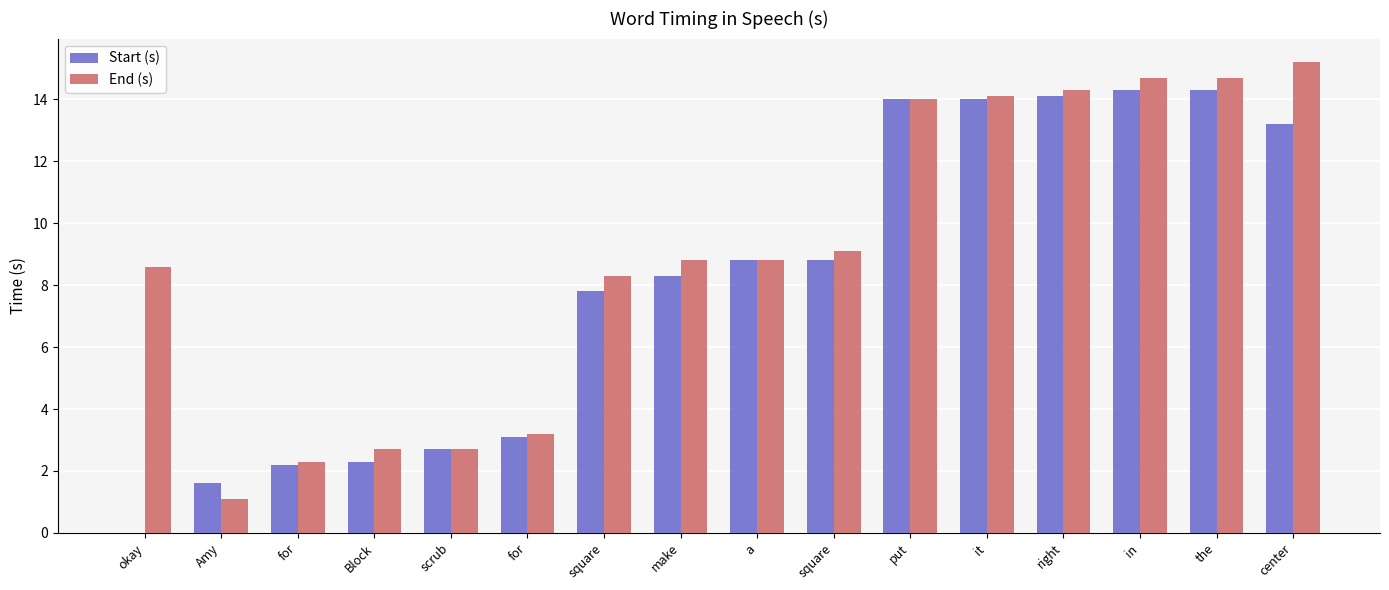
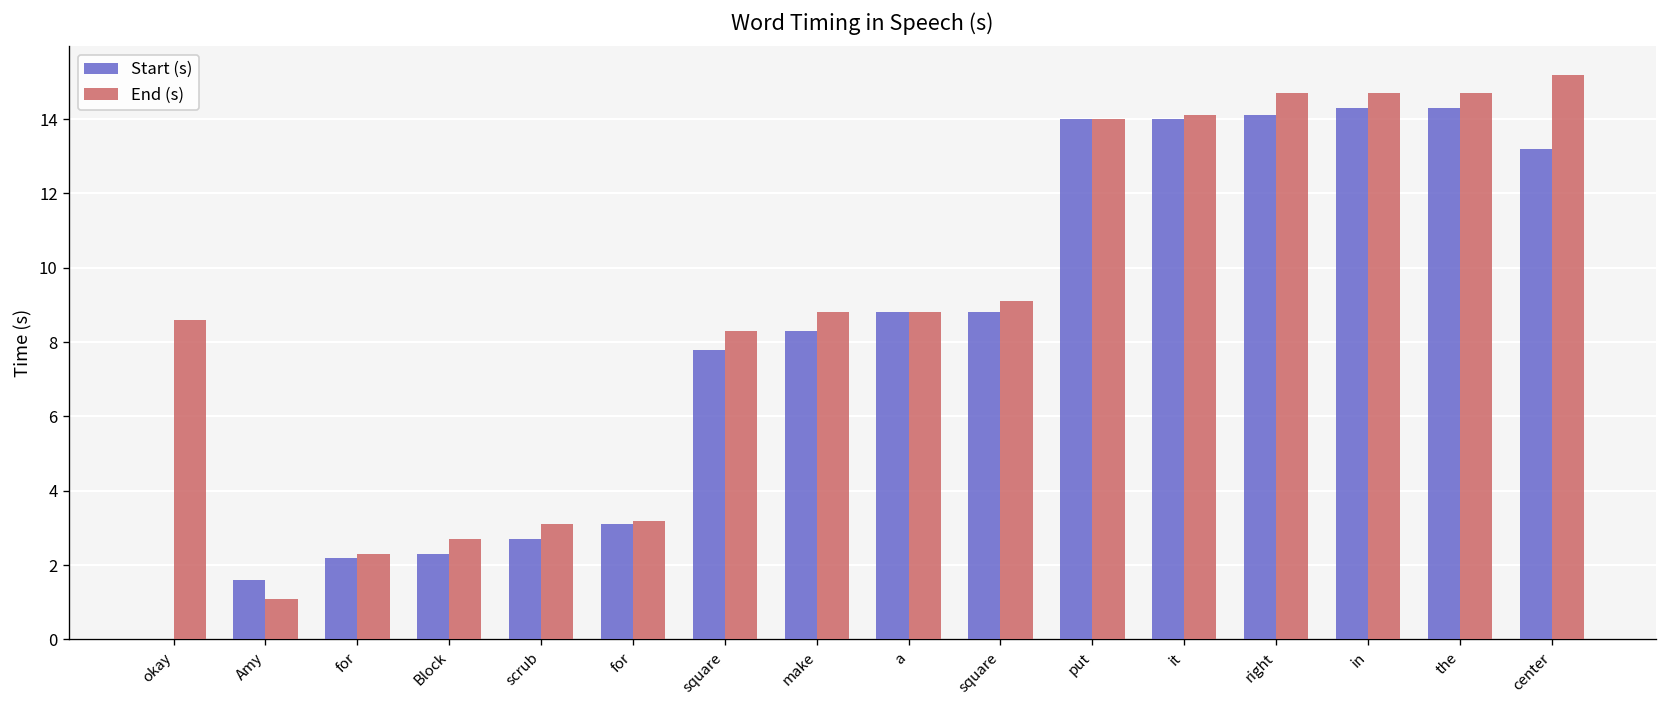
End (s), scrub: 2.7 -> 3.1
End (s), right: 14.3 -> 14.7
